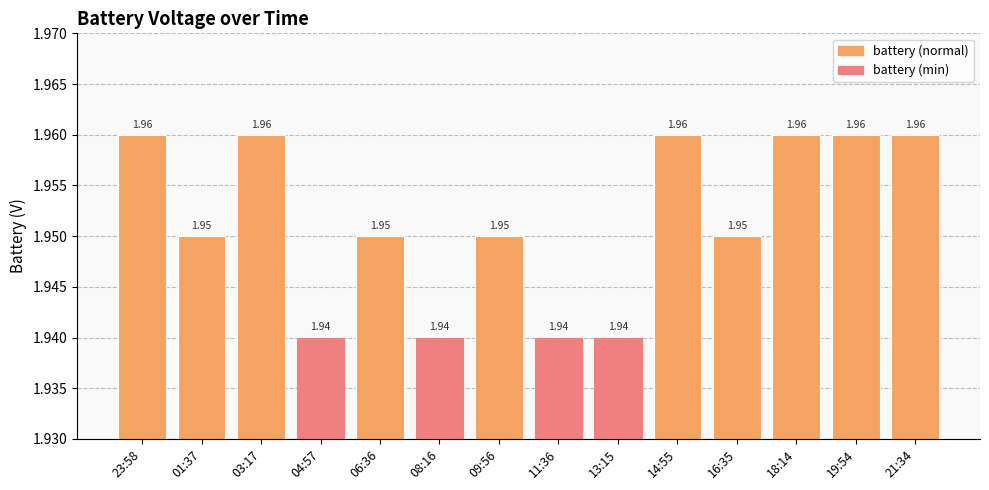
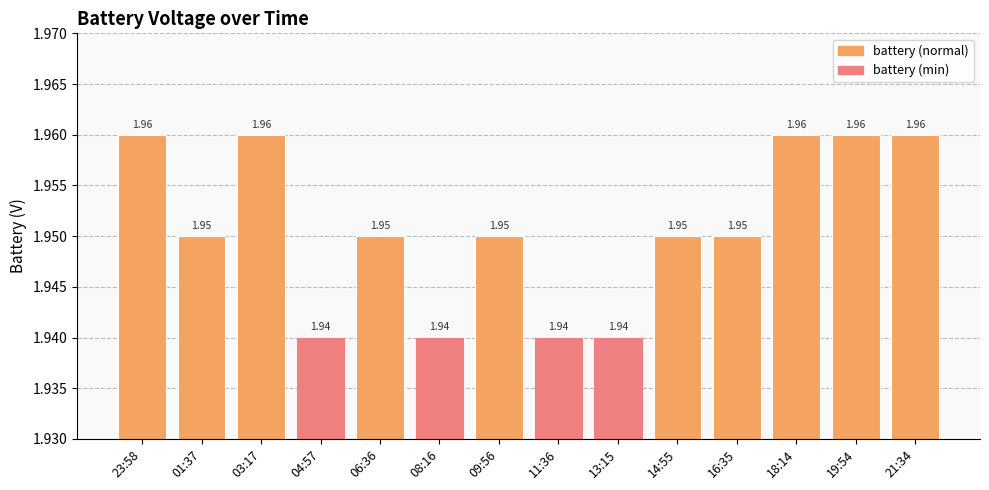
14:55: 1.96 -> 1.95
